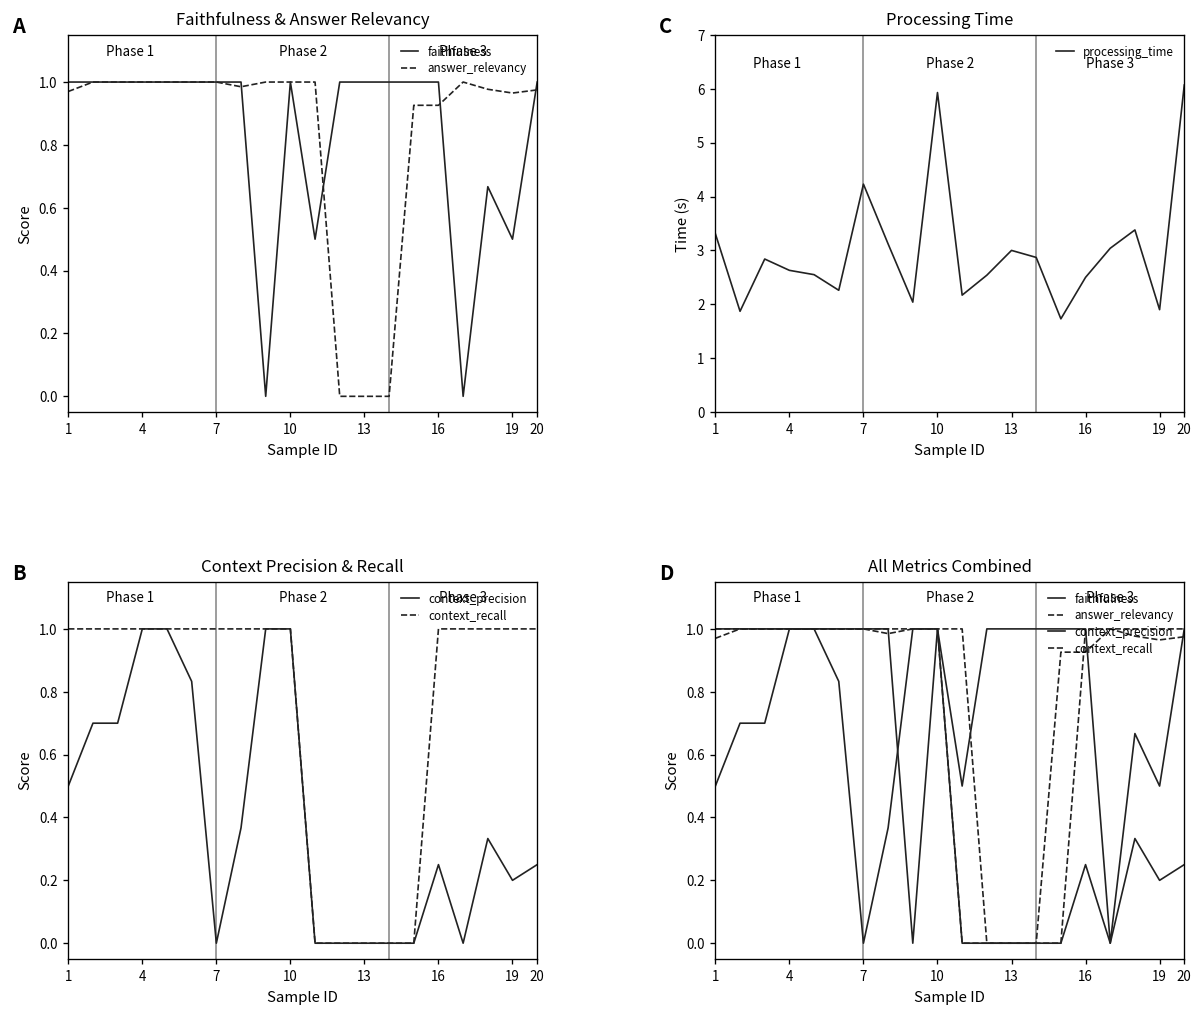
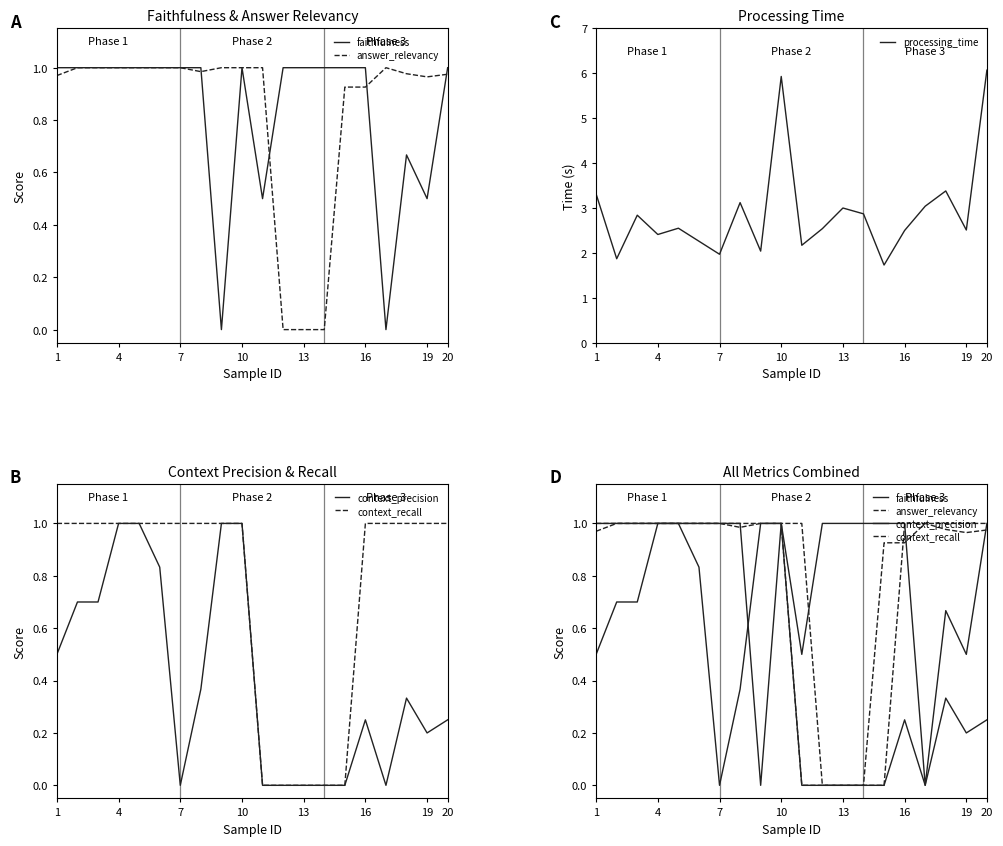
Processing Time, 4: 2.6 -> 2.4
Processing Time, 7: 4.2 -> 2.0
Processing Time, 19: 1.9 -> 2.5
